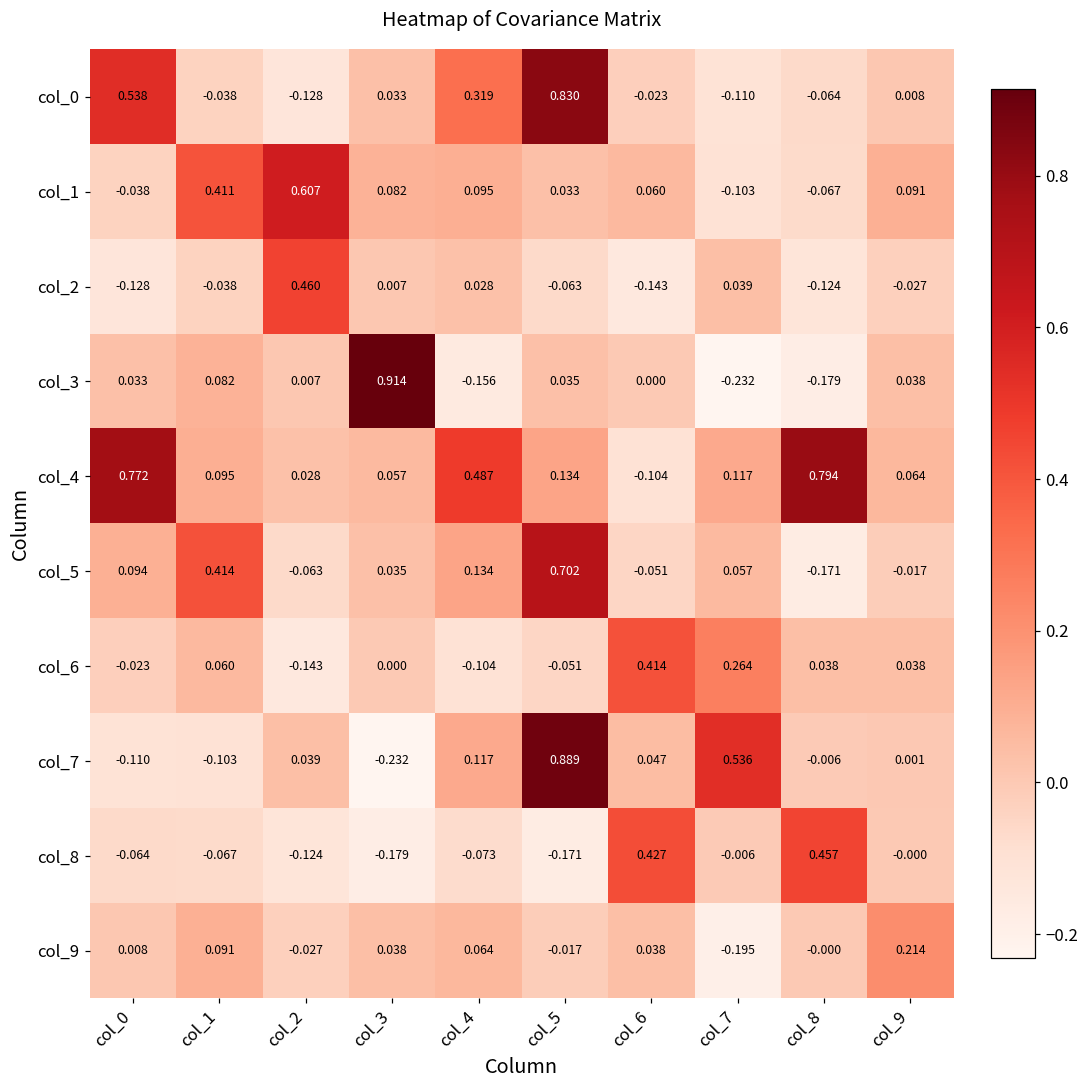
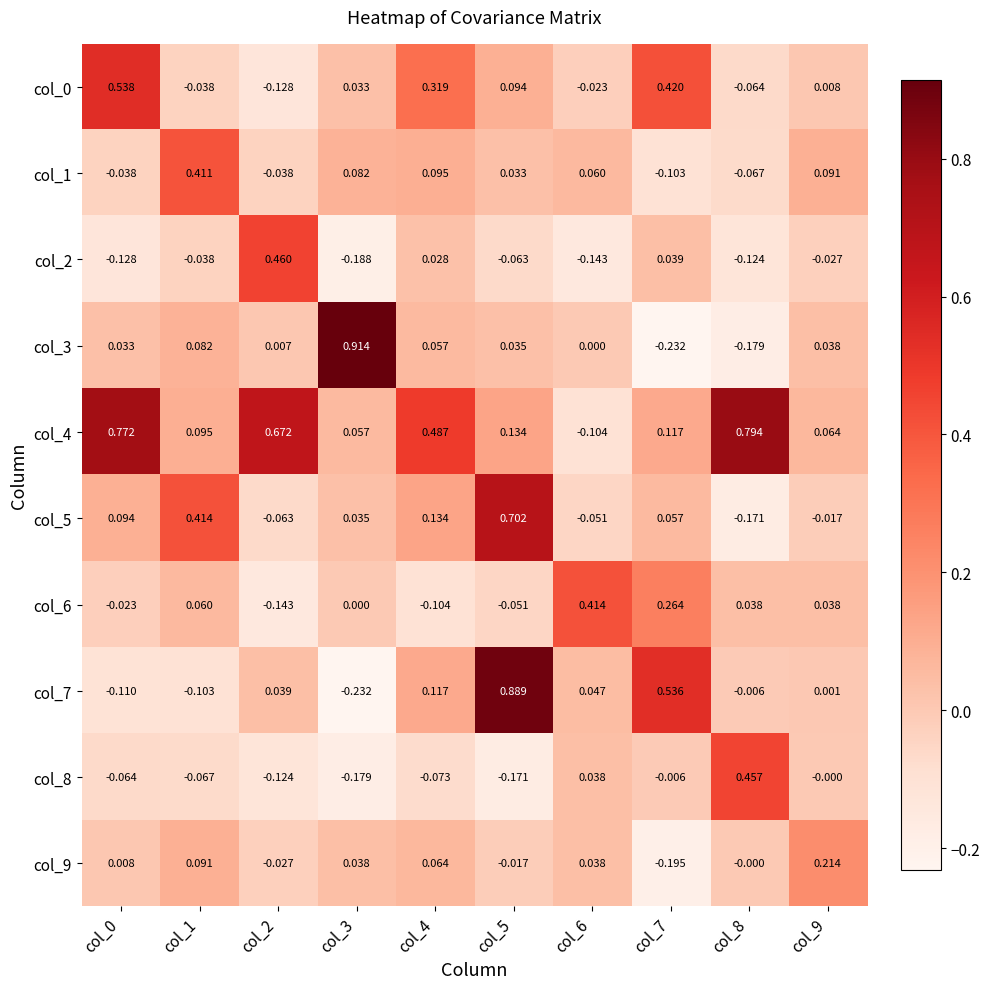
col_0, col_5: 0.830 -> 0.094
col_0, col_7: -0.110 -> 0.420
col_1, col_2: 0.607 -> -0.038
col_2, col_3: 0.007 -> -0.188
col_3, col_4: -0.156 -> 0.057
col_4, col_2: 0.028 -> 0.672
col_8, col_6: 0.427 -> 0.038
